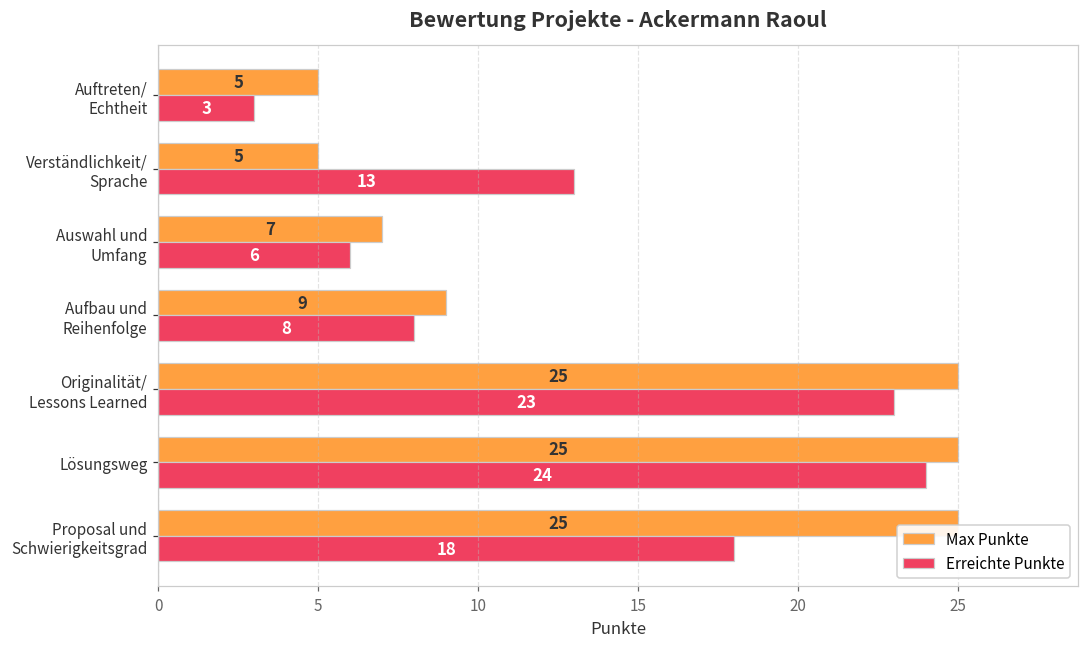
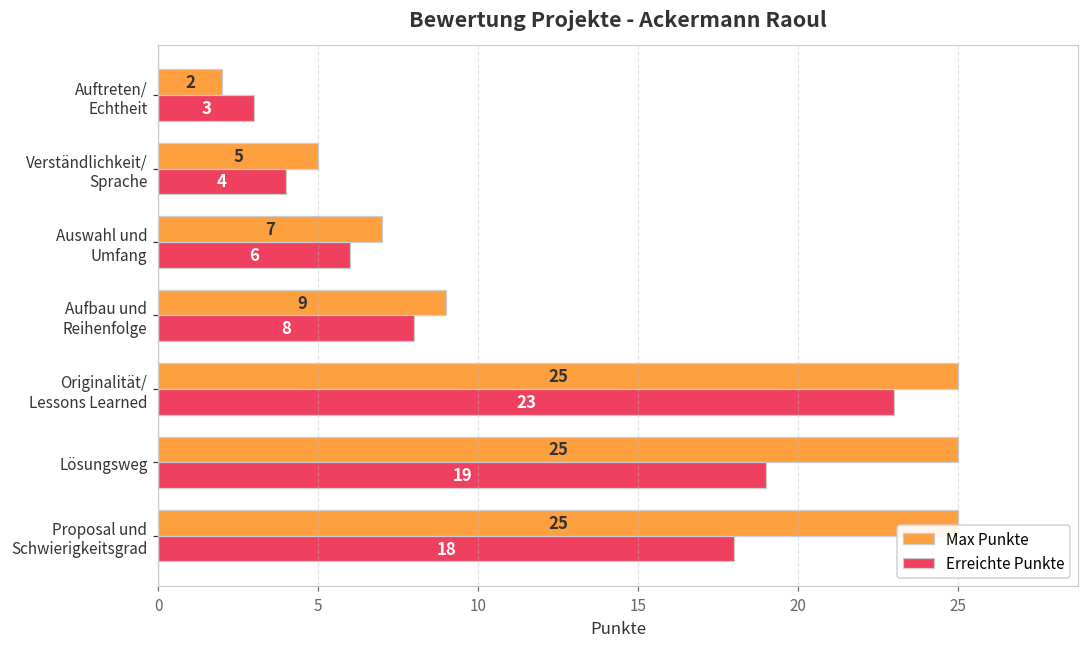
Max Punkte, Auftreten/ Echtheit: 5 -> 2
Erreichte Punkte, Verständlichkeit/ Sprache: 13 -> 4
Erreichte Punkte, Lösungsweg: 24 -> 19
